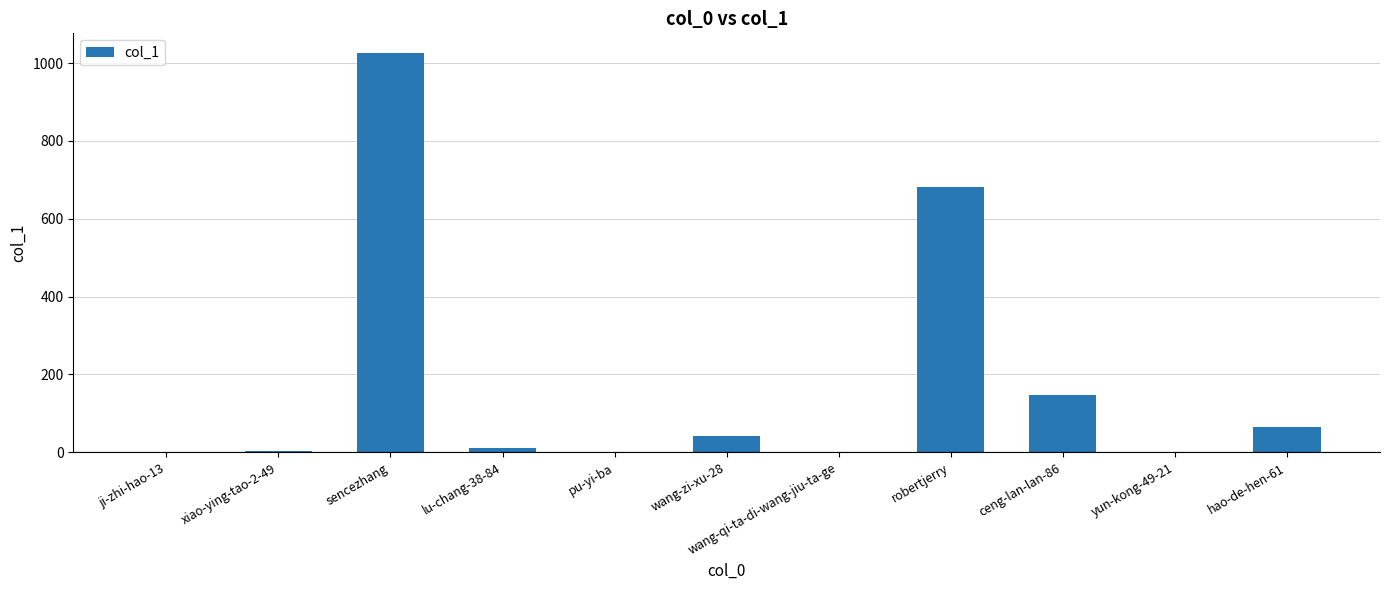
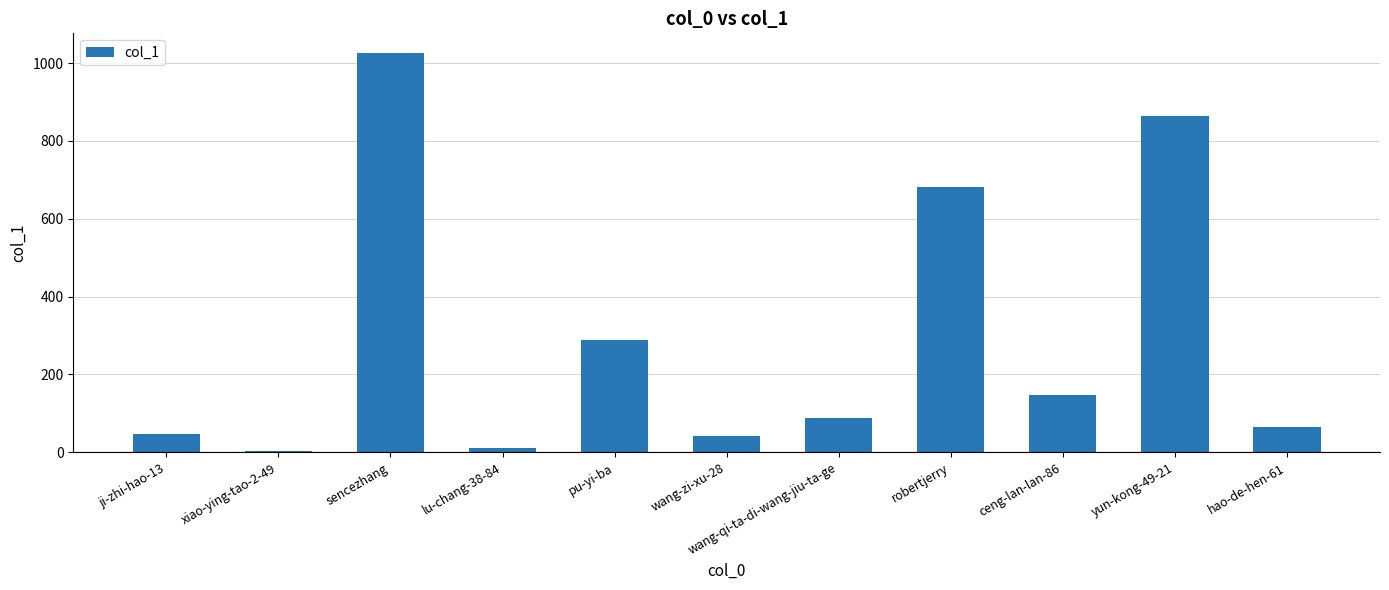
ji-zhi-hao-13: 0 -> 50
pu-yi-ba: 0 -> 290
wang-qi-ta-di-wang-jiu-ta-ge: 0 -> 90
yun-kong-49-21: 0 -> 870
